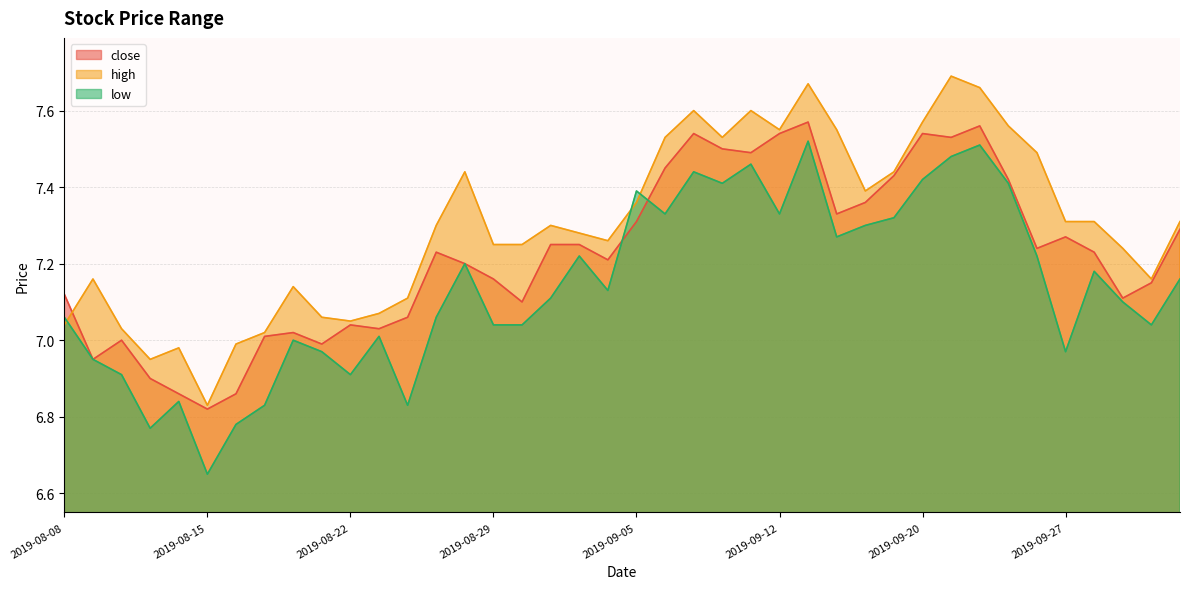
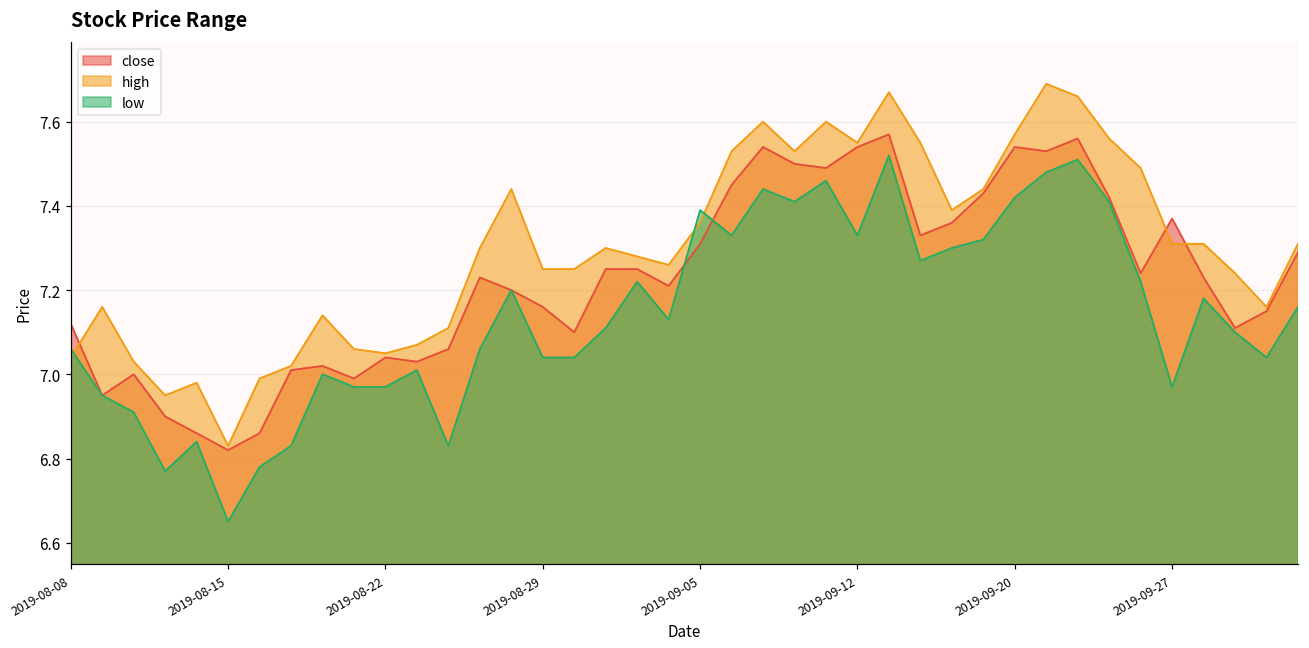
low, 2019-08-22: 6.91 -> 6.97
close, 2019-09-27: 7.27 -> 7.37
